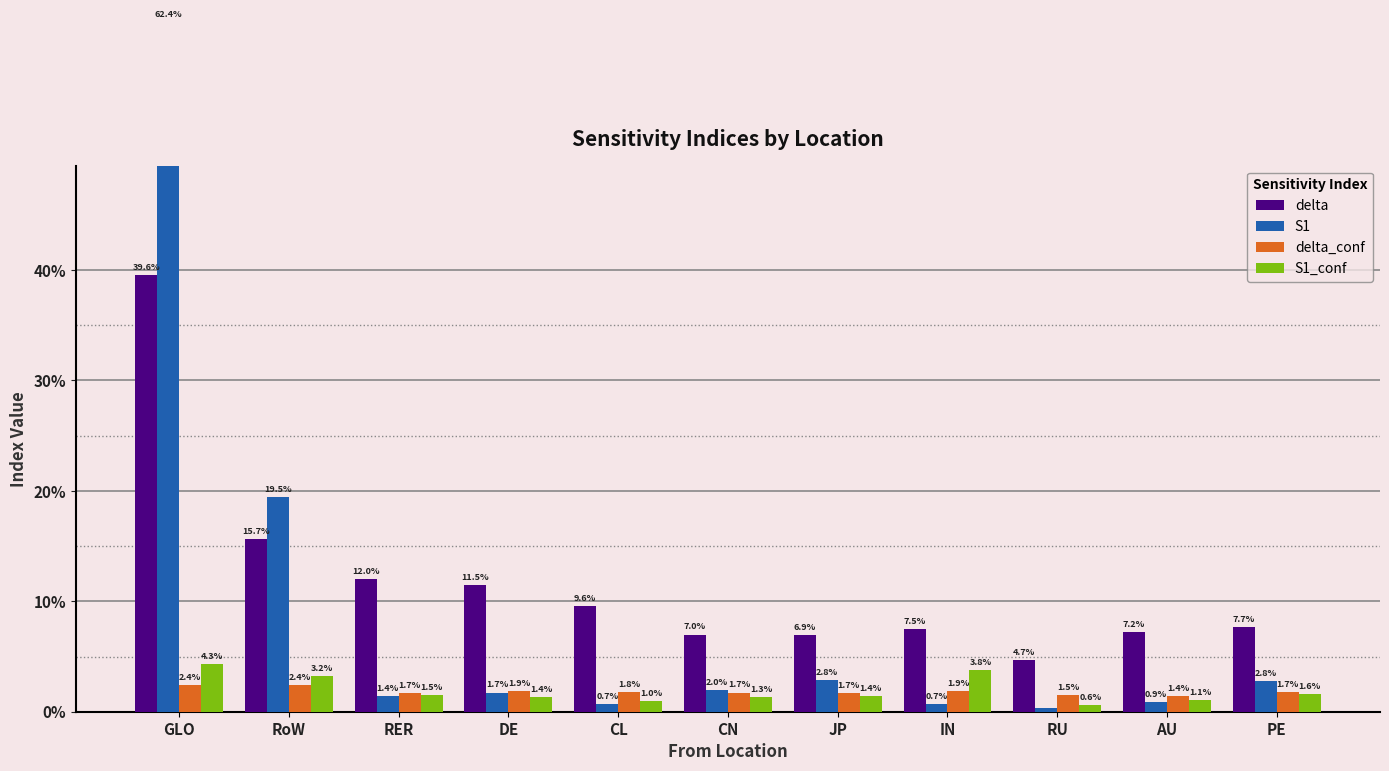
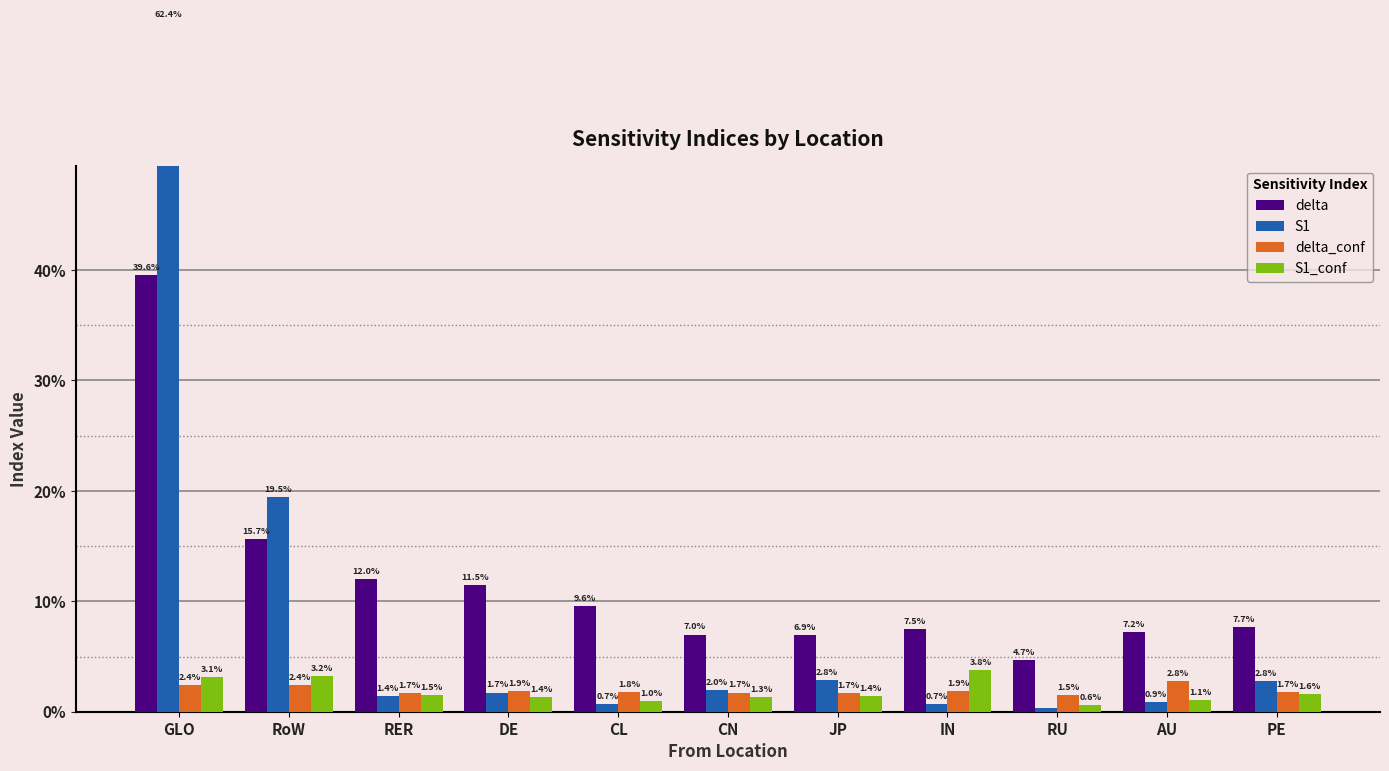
S1_conf, GLO: 4.3% -> 3.1%
delta_conf, AU: 1.4% -> 2.8%
